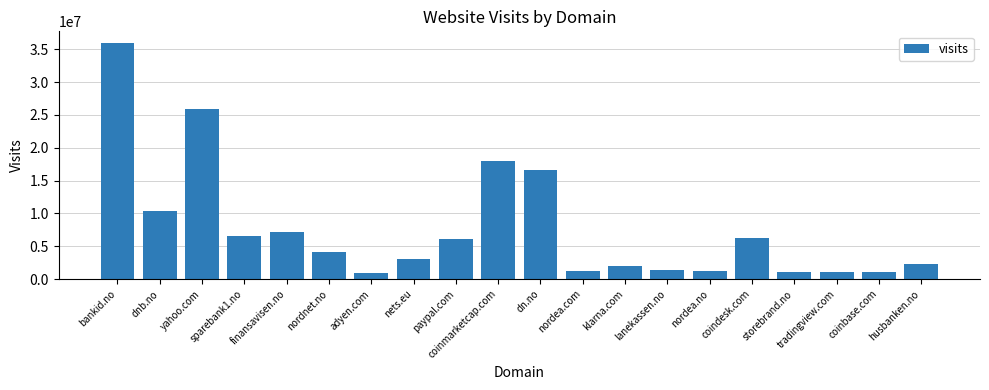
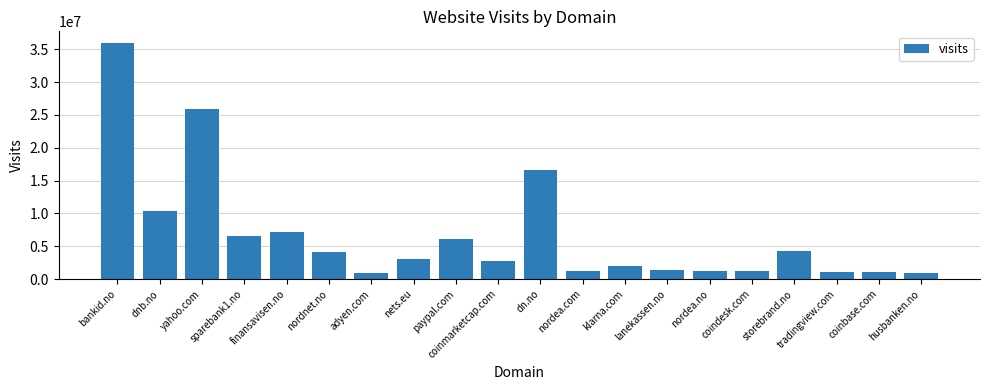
coinmarketcap.com: 18000000 -> 3000000
coindesk.com: 6000000 -> 1000000
storebrand.no: 1000000 -> 4000000
husbanken.no: 2000000 -> 1000000
